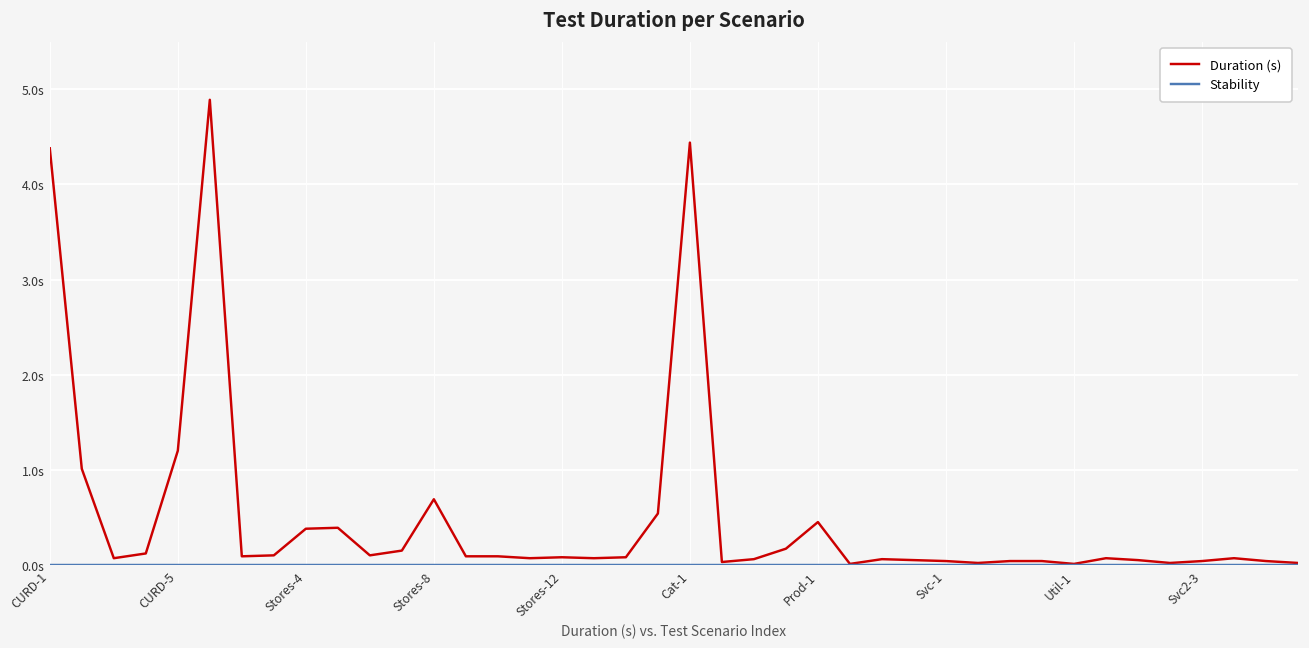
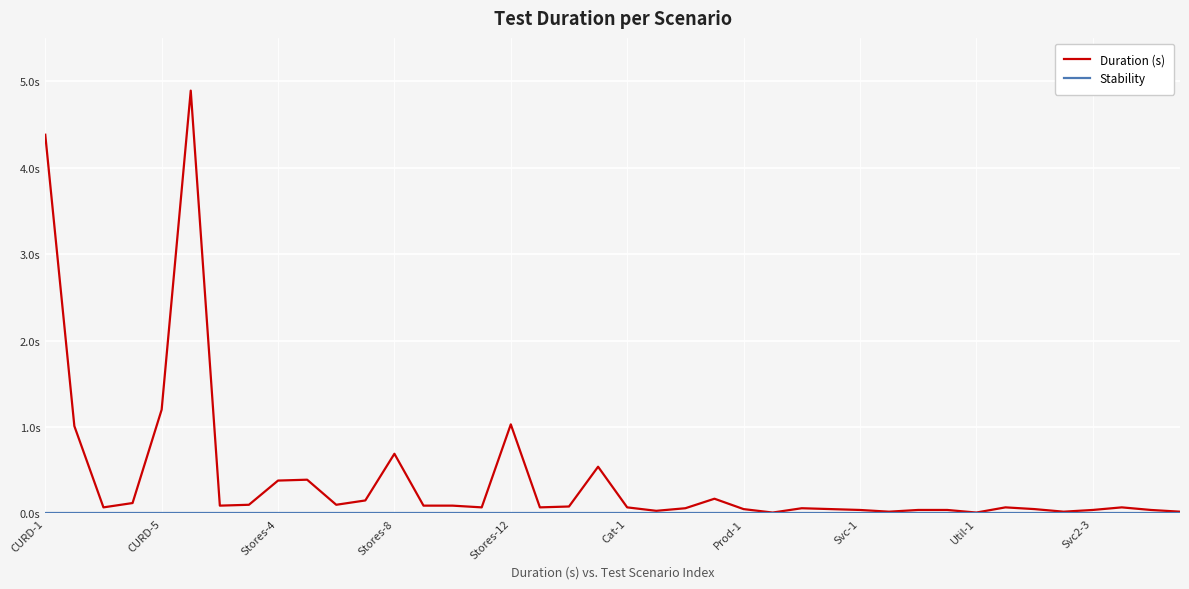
Duration (s), Stores-12: 0.1s -> 1.0s
Duration (s), Cat-1: 4.4s -> 0.1s
Duration (s), Prod-1: 0.5s -> 0.1s
